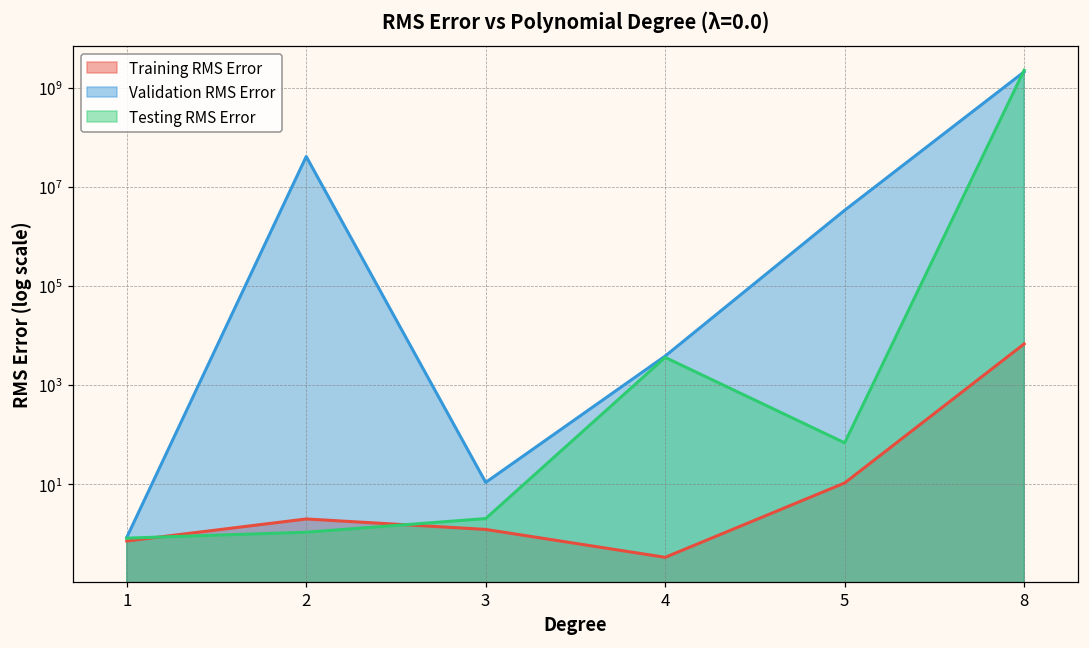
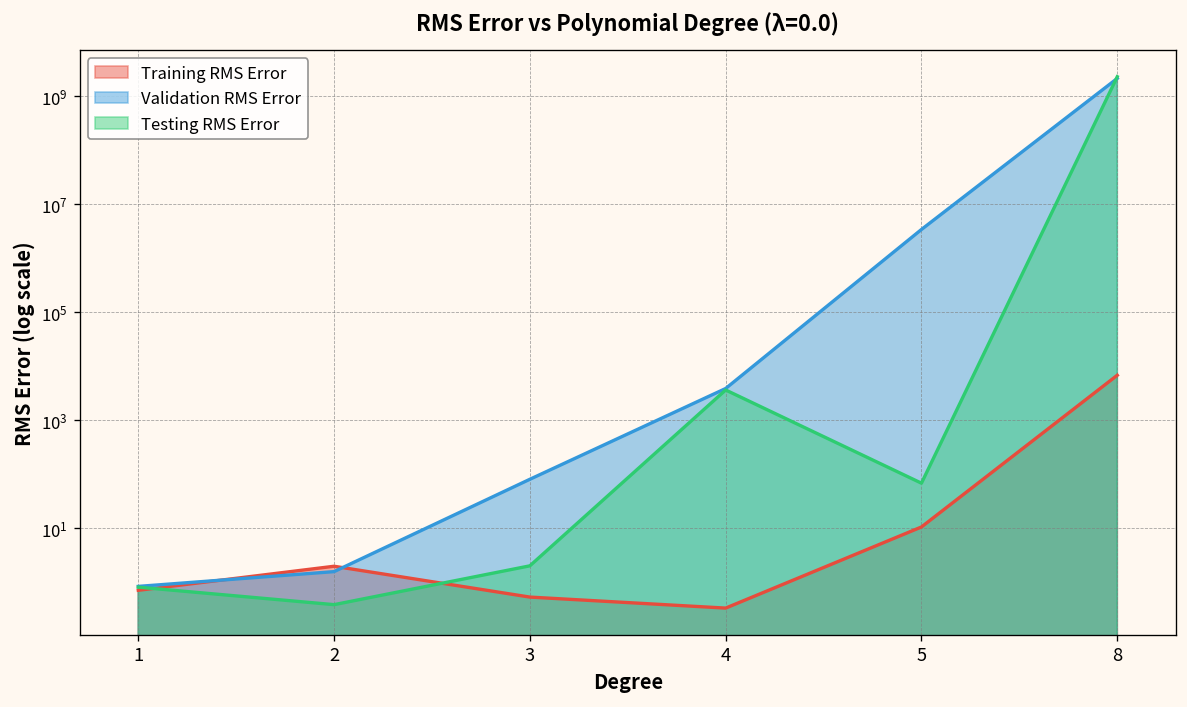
Validation RMS Error, 2: 40000000 -> 1.6
Testing RMS Error, 2: 1.1 -> 0.4
Training RMS Error, 3: 1.2 -> 0.5
Validation RMS Error, 3: 11 -> 80
